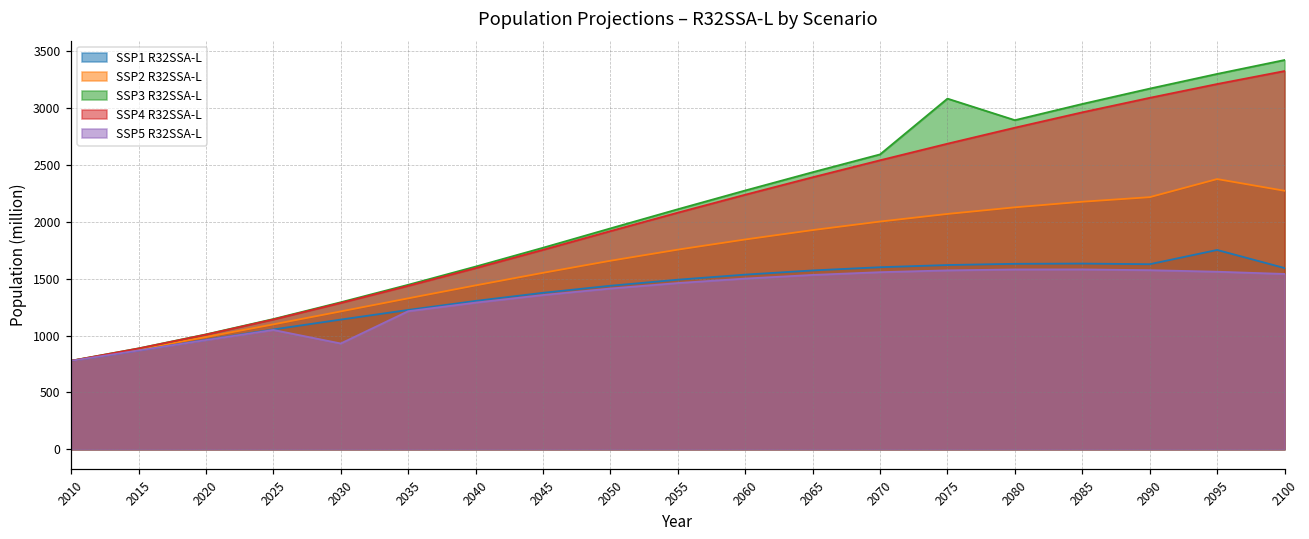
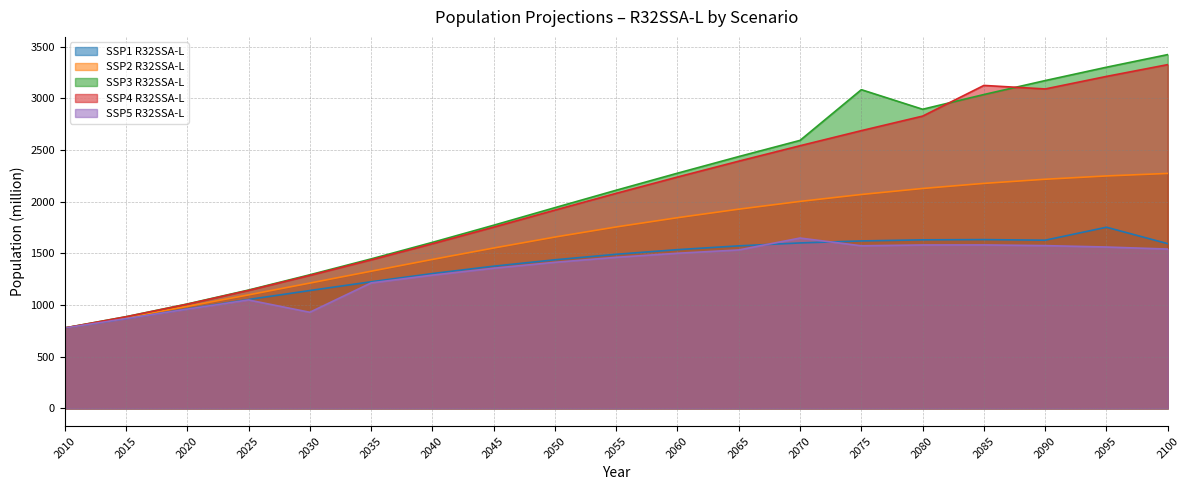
SSP5 R32SSA-L, 2070: 1560 -> 1650
SSP4 R32SSA-L, 2085: 2960 -> 3120
SSP2 R32SSA-L, 2095: 2380 -> 2250
